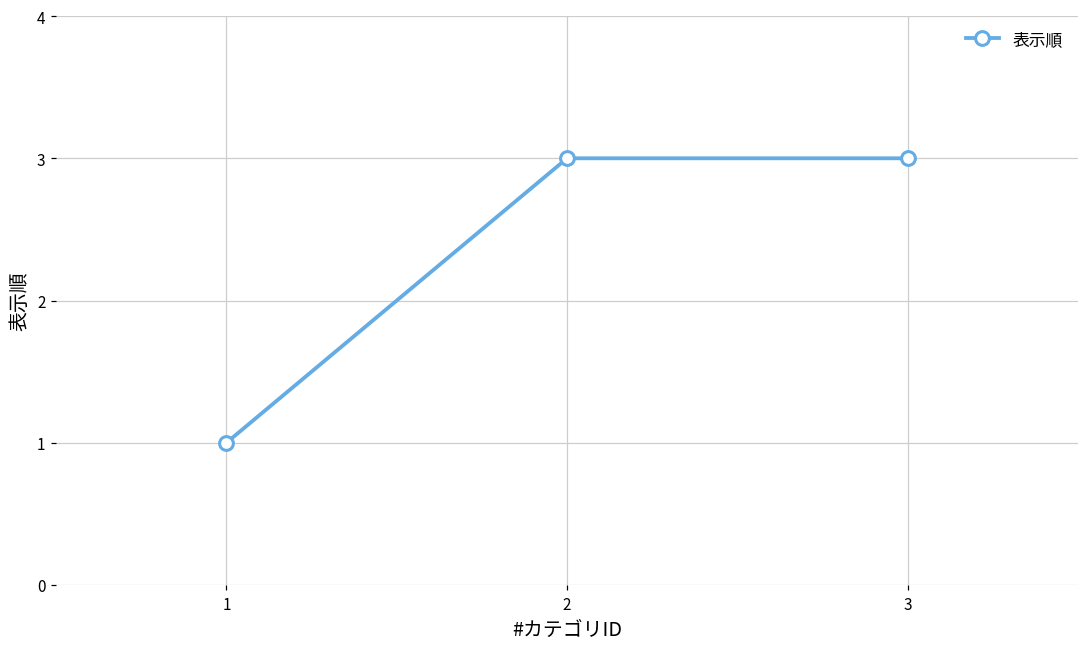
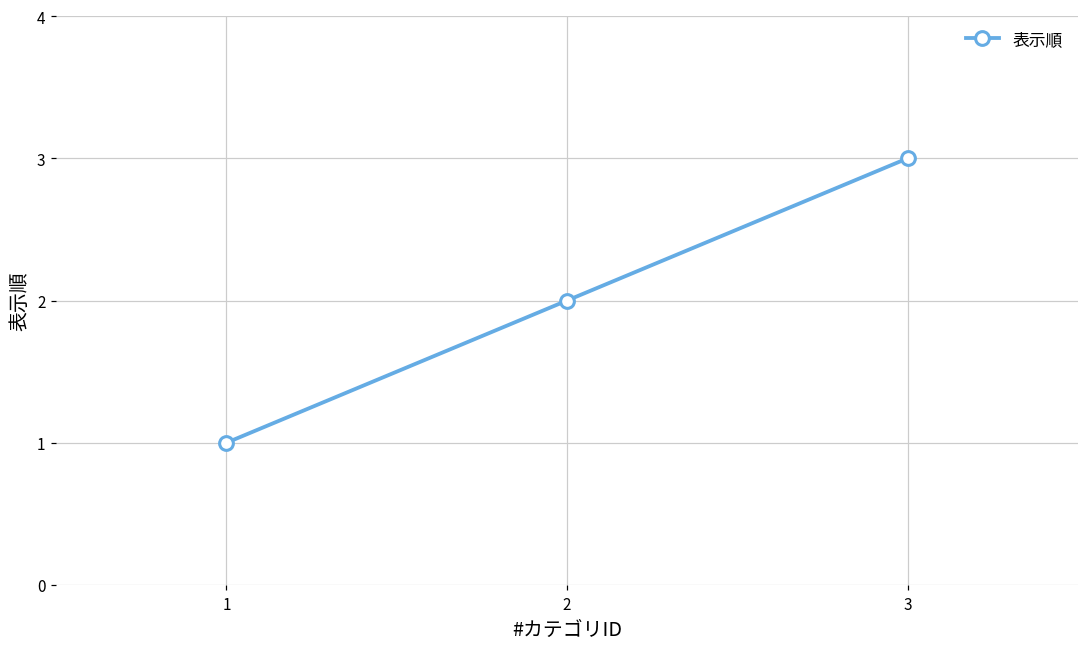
2: 3 -> 2
